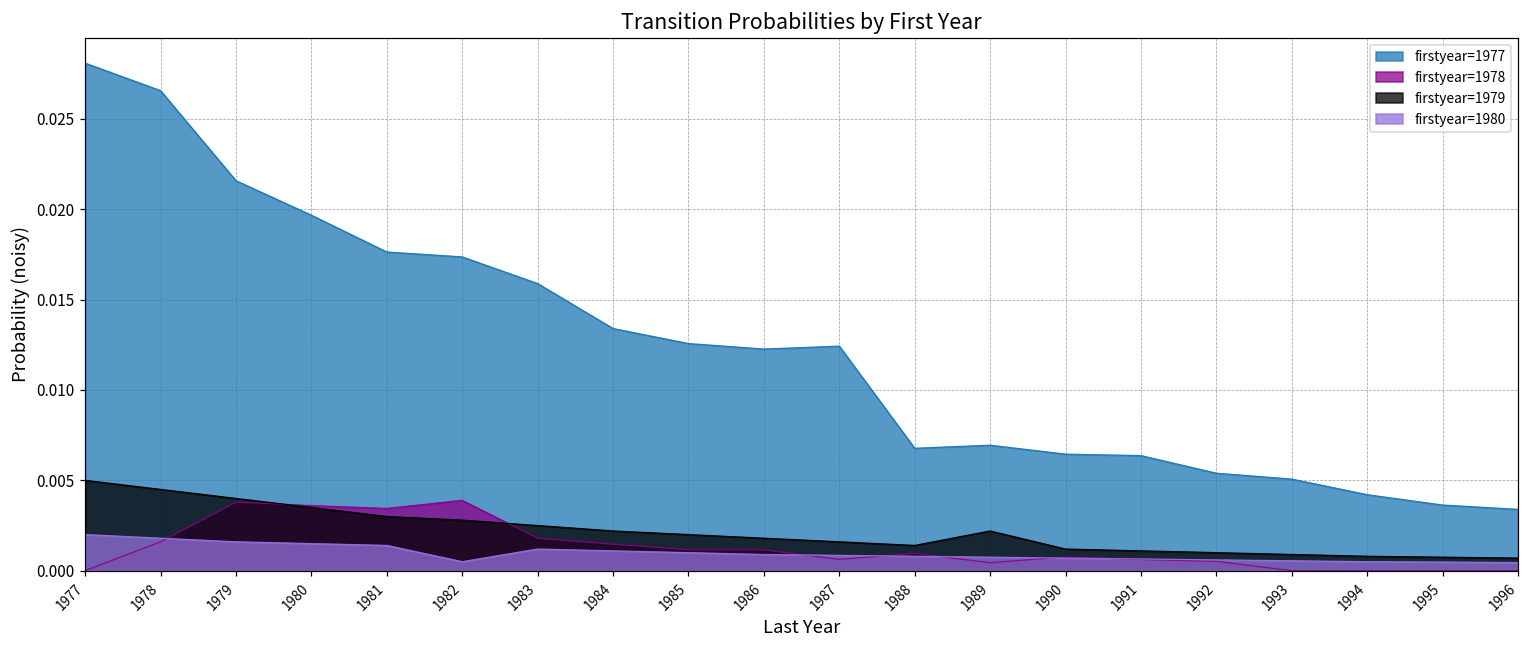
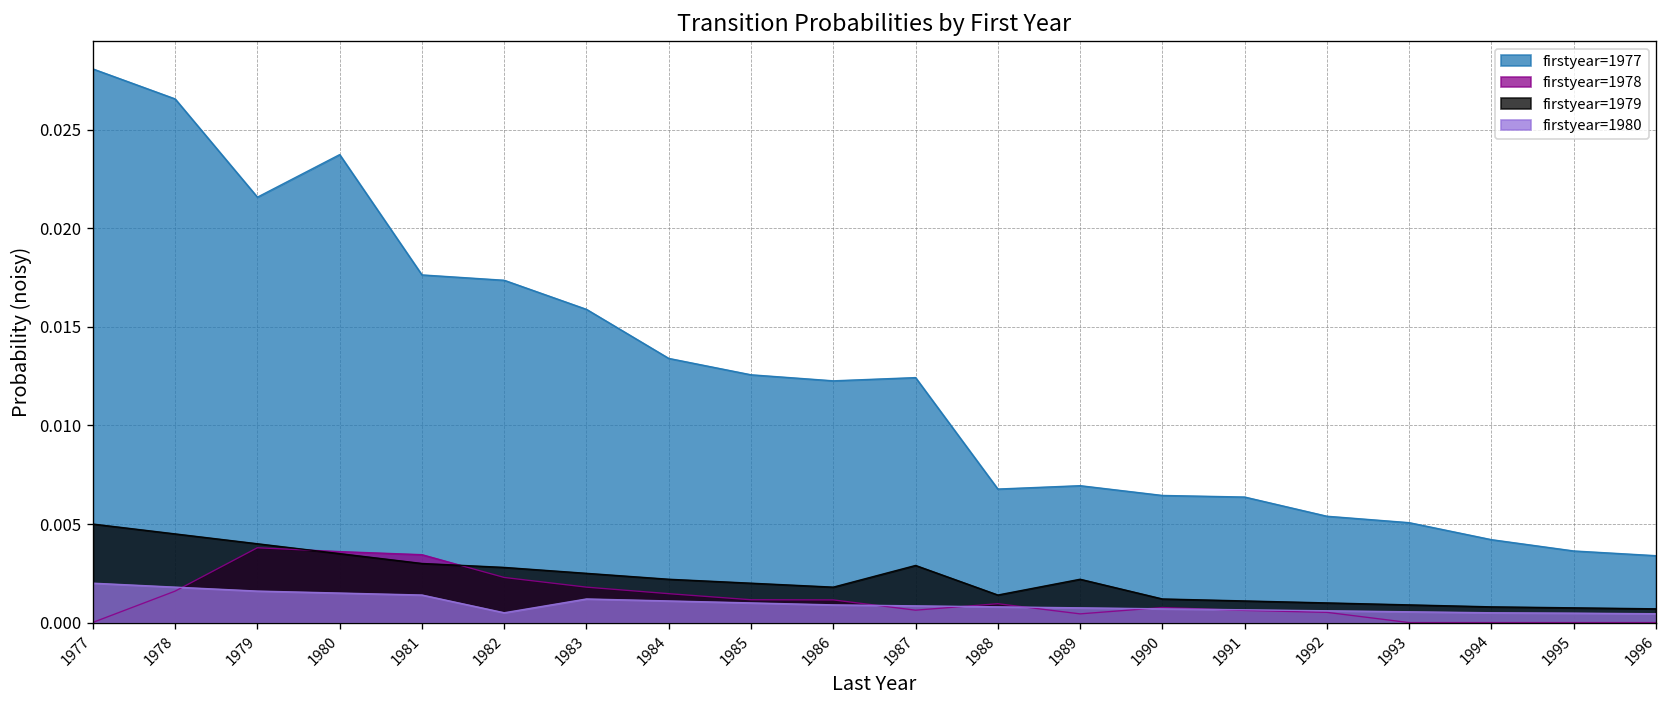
firstyear=1977, 1980: 0.0197 -> 0.0237
firstyear=1978, 1982: 0.0039 -> 0.0023
firstyear=1979, 1987: 0.0016 -> 0.0029
